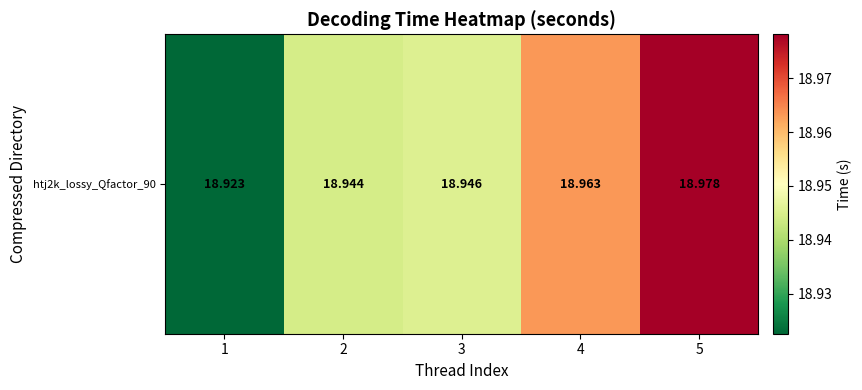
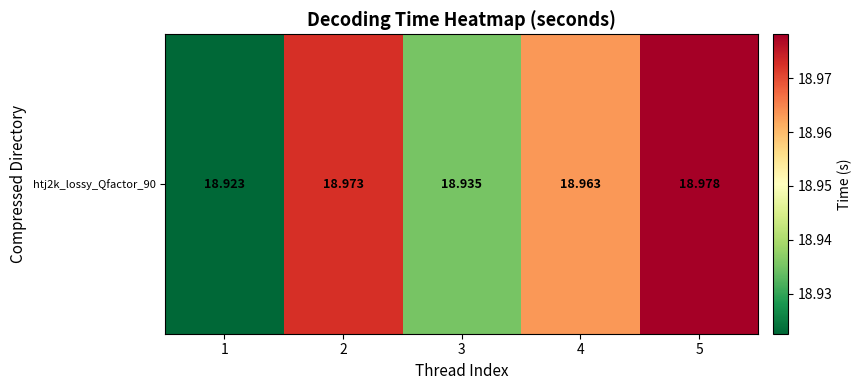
htj2k_lossy_Qfactor_90, 2: 18.944 -> 18.973
htj2k_lossy_Qfactor_90, 3: 18.946 -> 18.935
